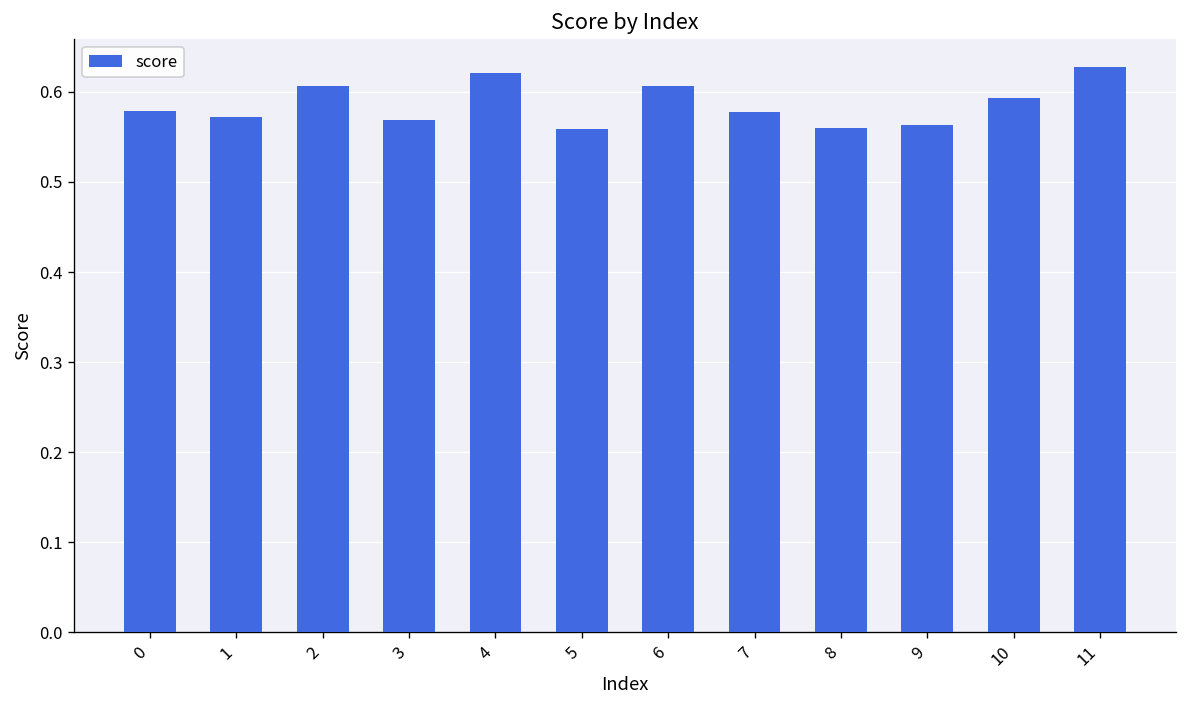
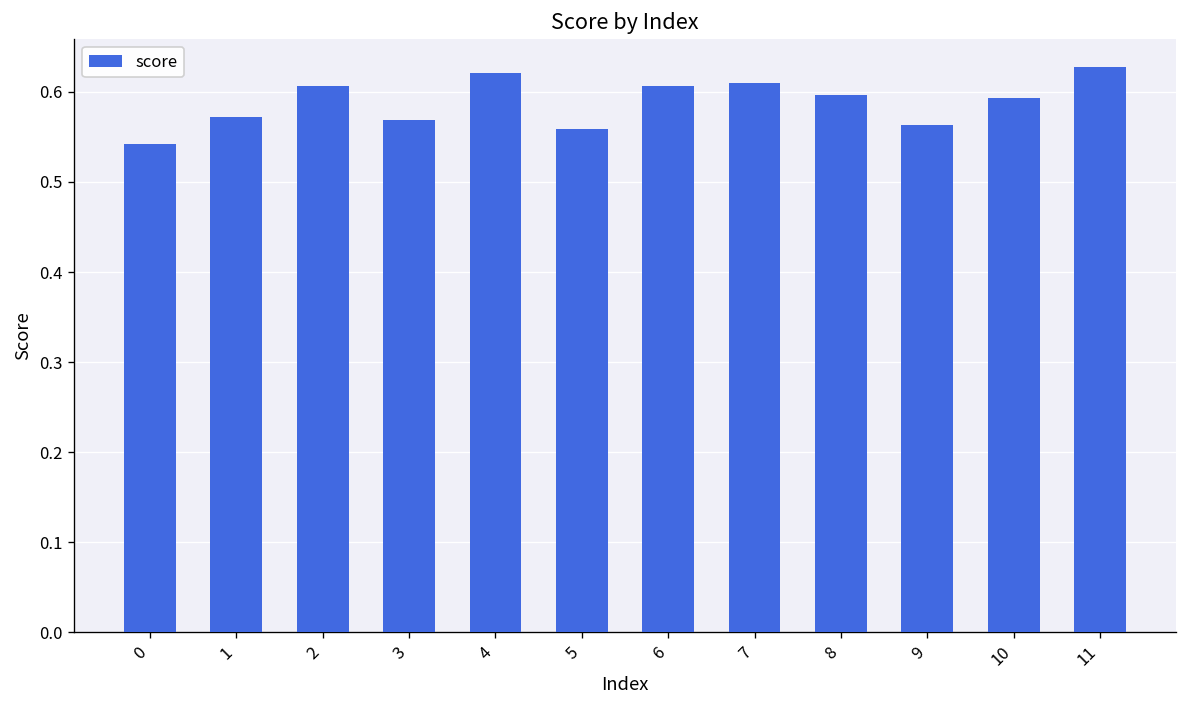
0: 0.58 -> 0.54
7: 0.58 -> 0.61
8: 0.56 -> 0.60
